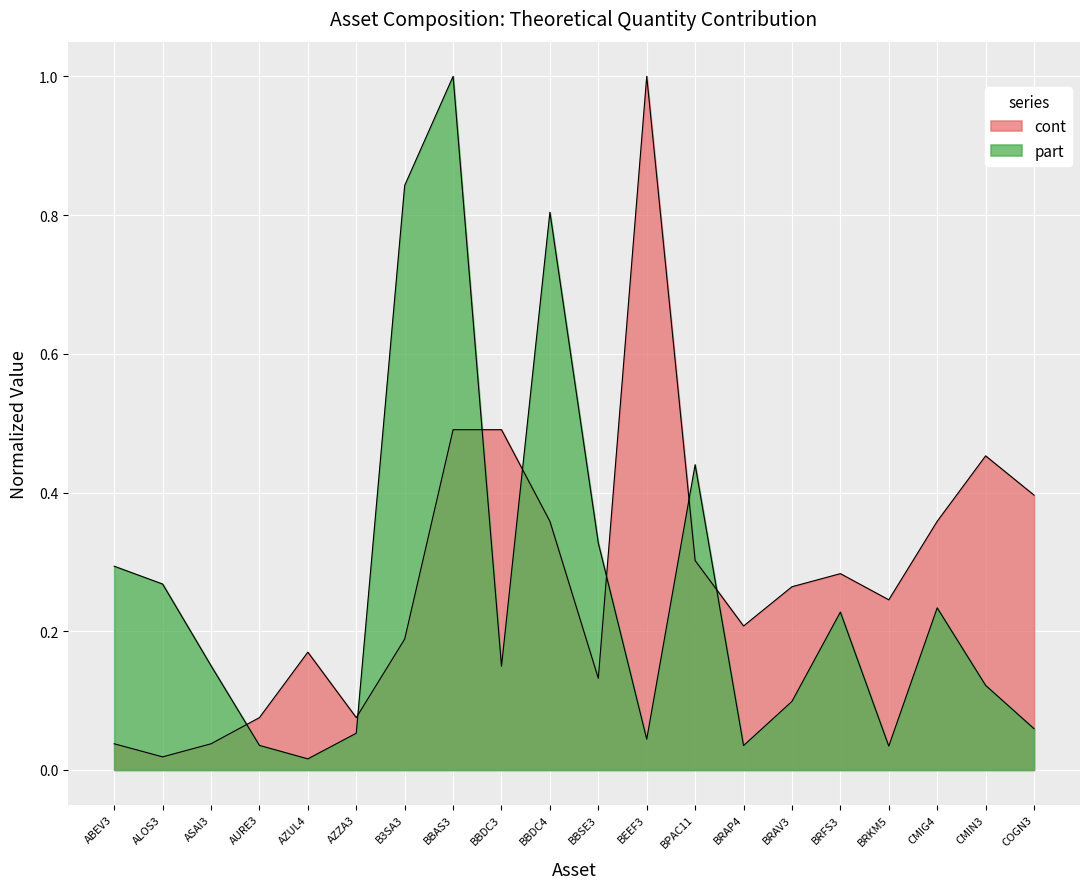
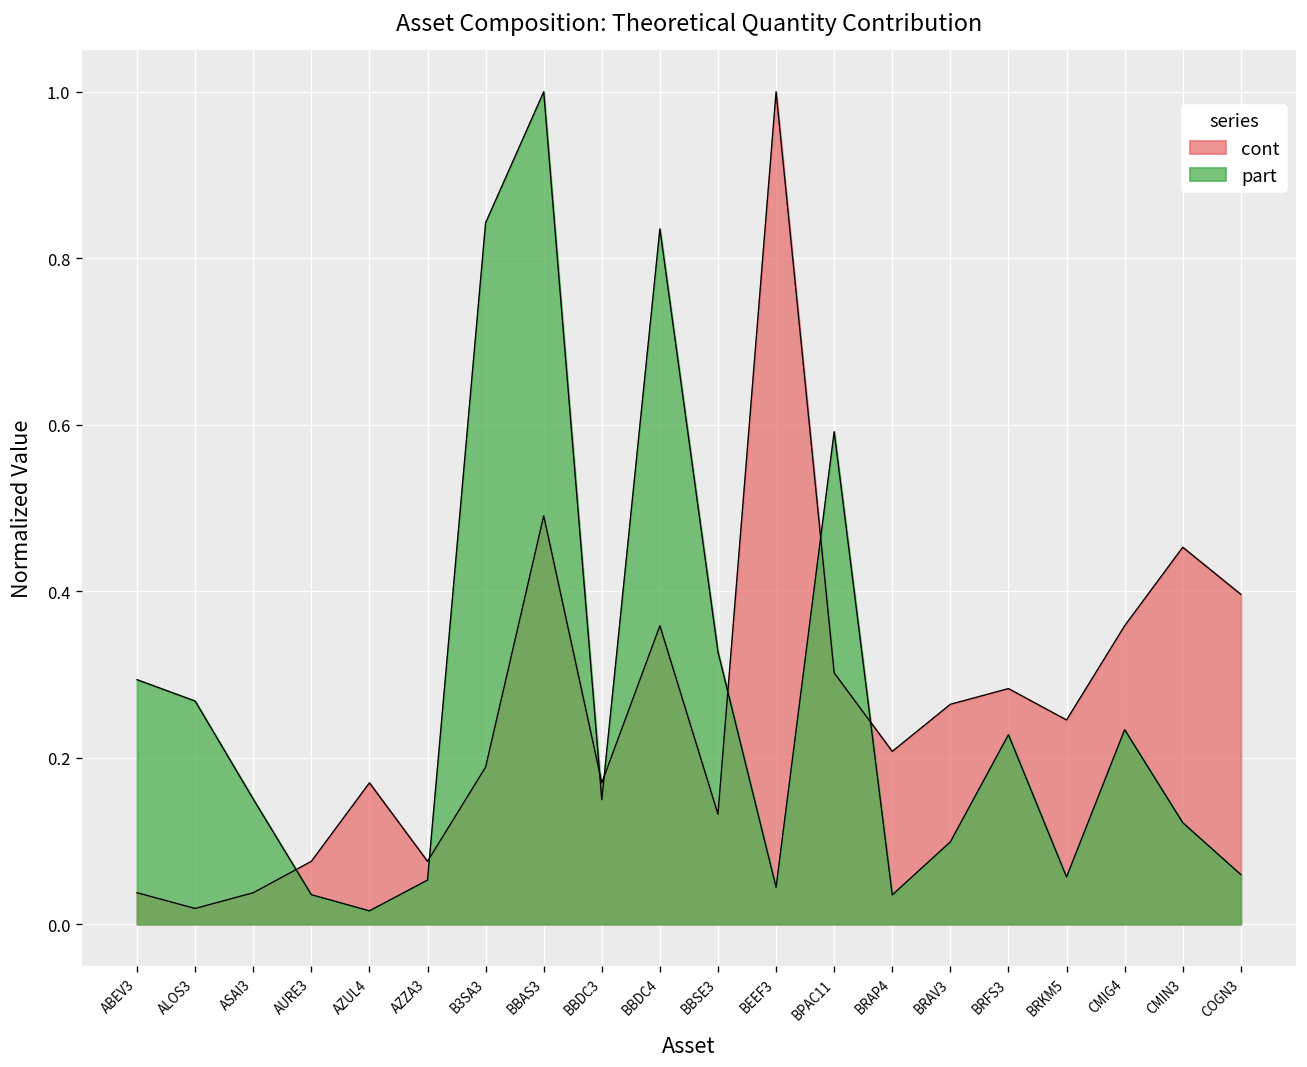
cont, BBDC3: 0.49 -> 0.17
part, BBDC4: 0.80 -> 0.84
part, BPAC11: 0.44 -> 0.59
part, BRKM5: 0.03 -> 0.06
